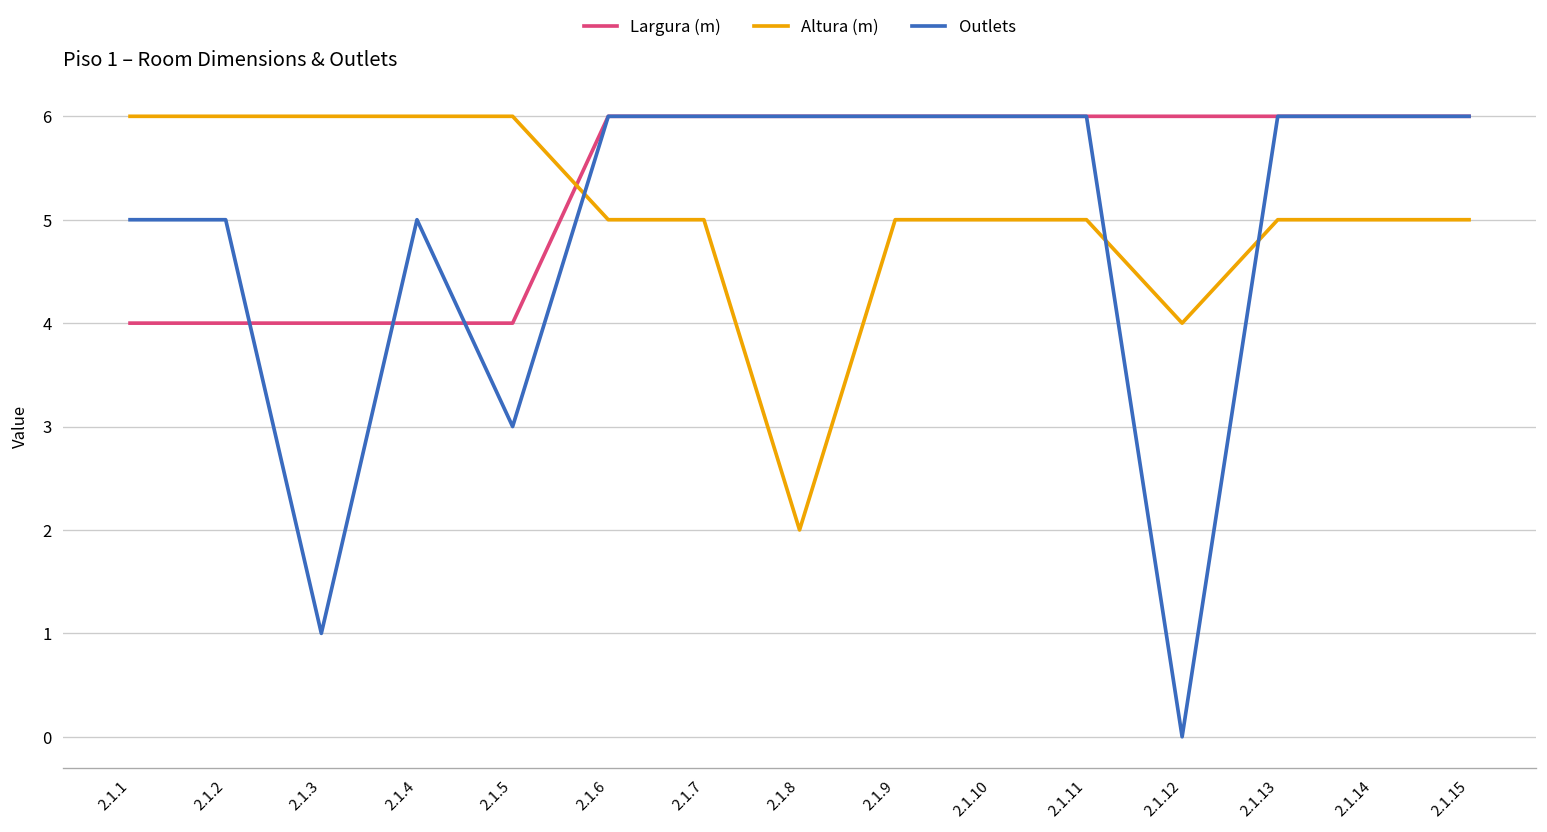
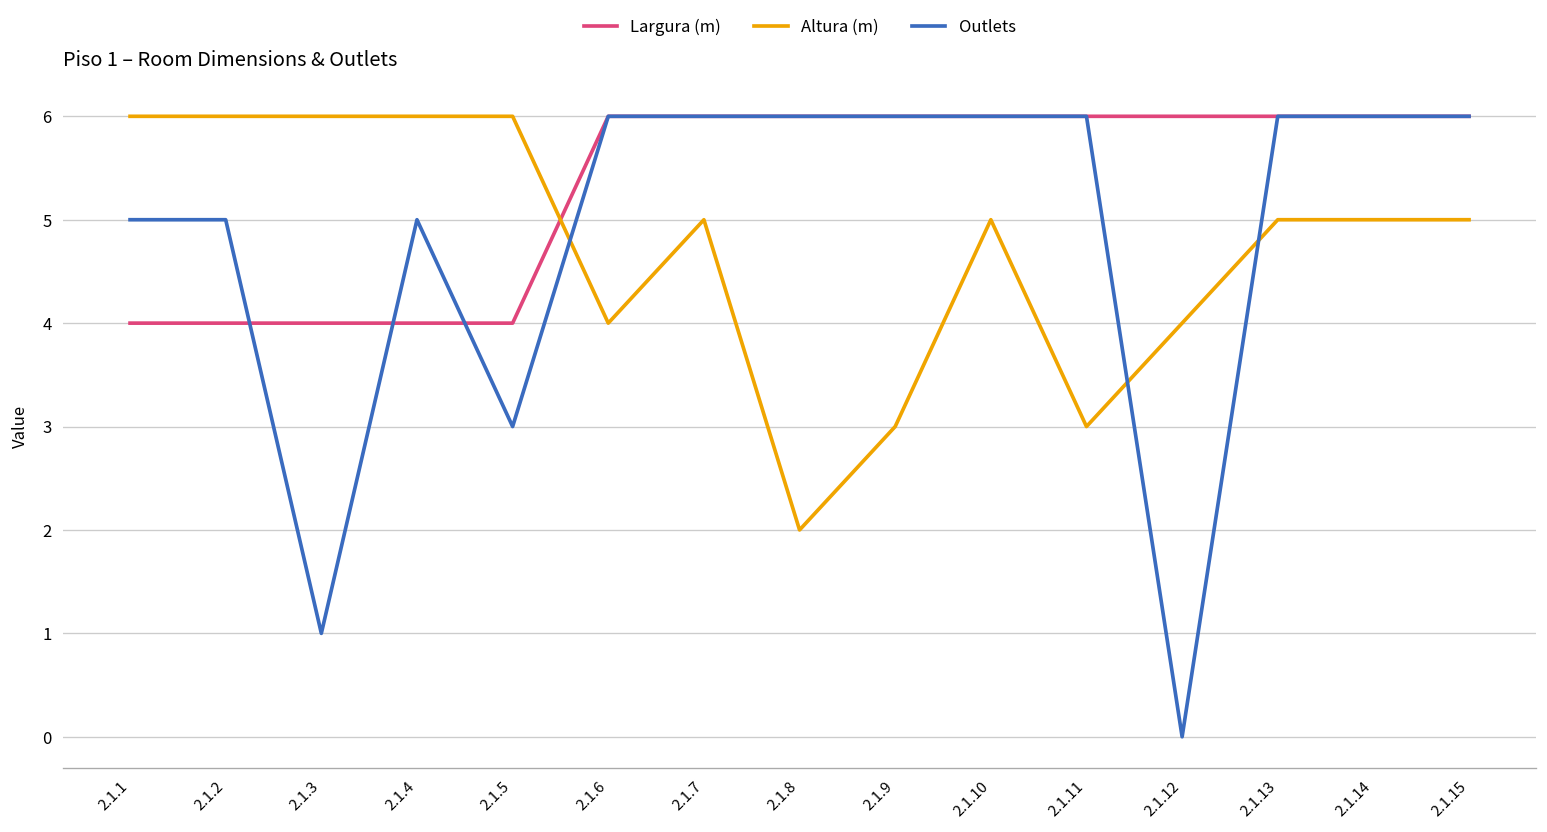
Altura (m), 2.1.6: 5 -> 4
Altura (m), 2.1.9: 5 -> 3
Altura (m), 2.1.11: 5 -> 3
